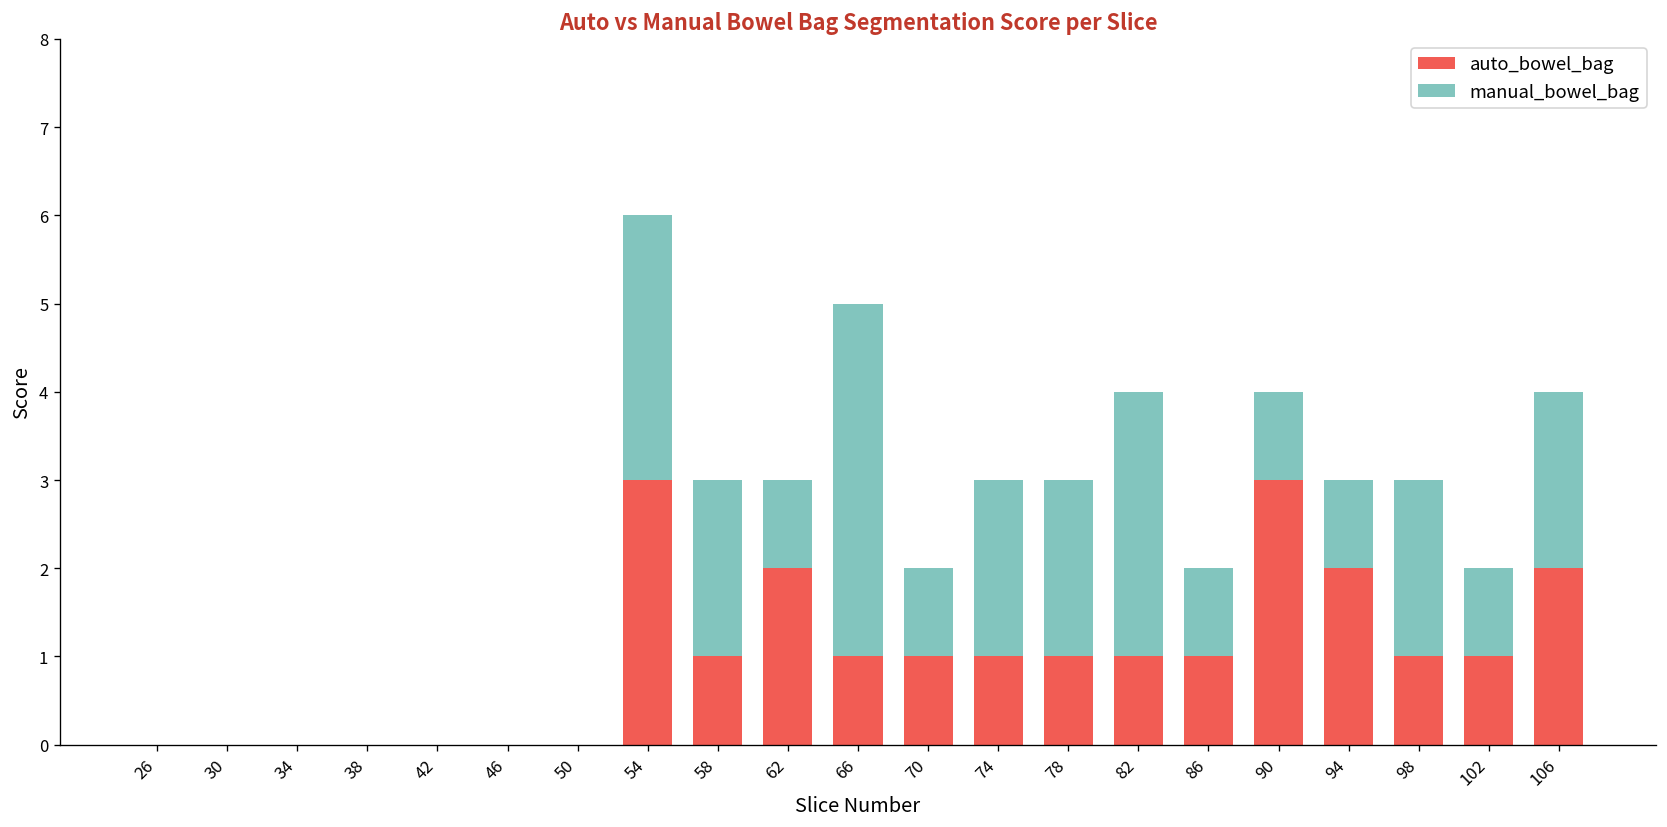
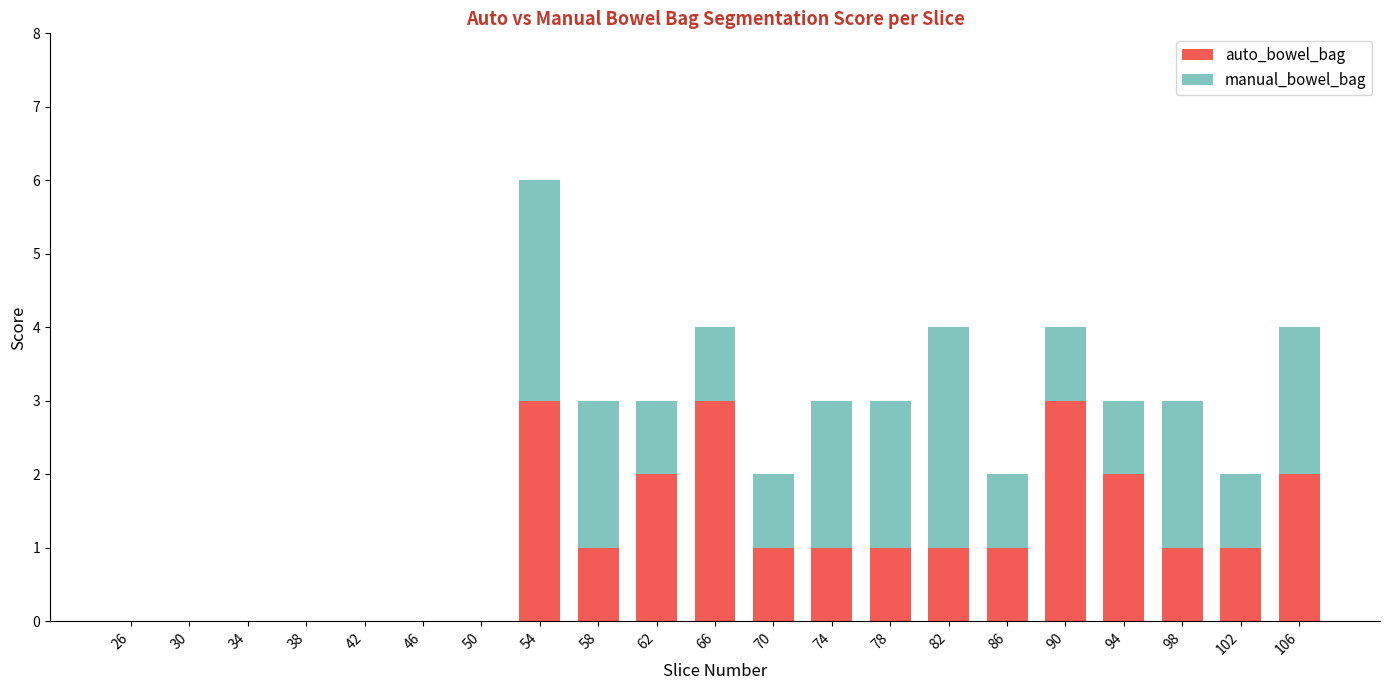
auto_bowel_bag, 66: 1 -> 3
manual_bowel_bag, 66: 4 -> 1
